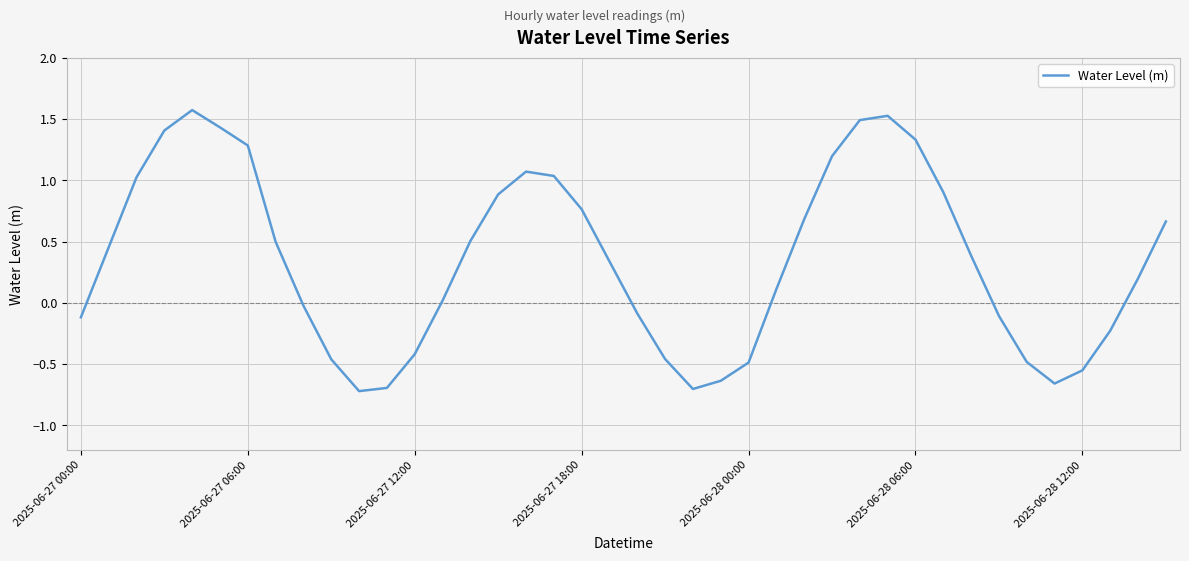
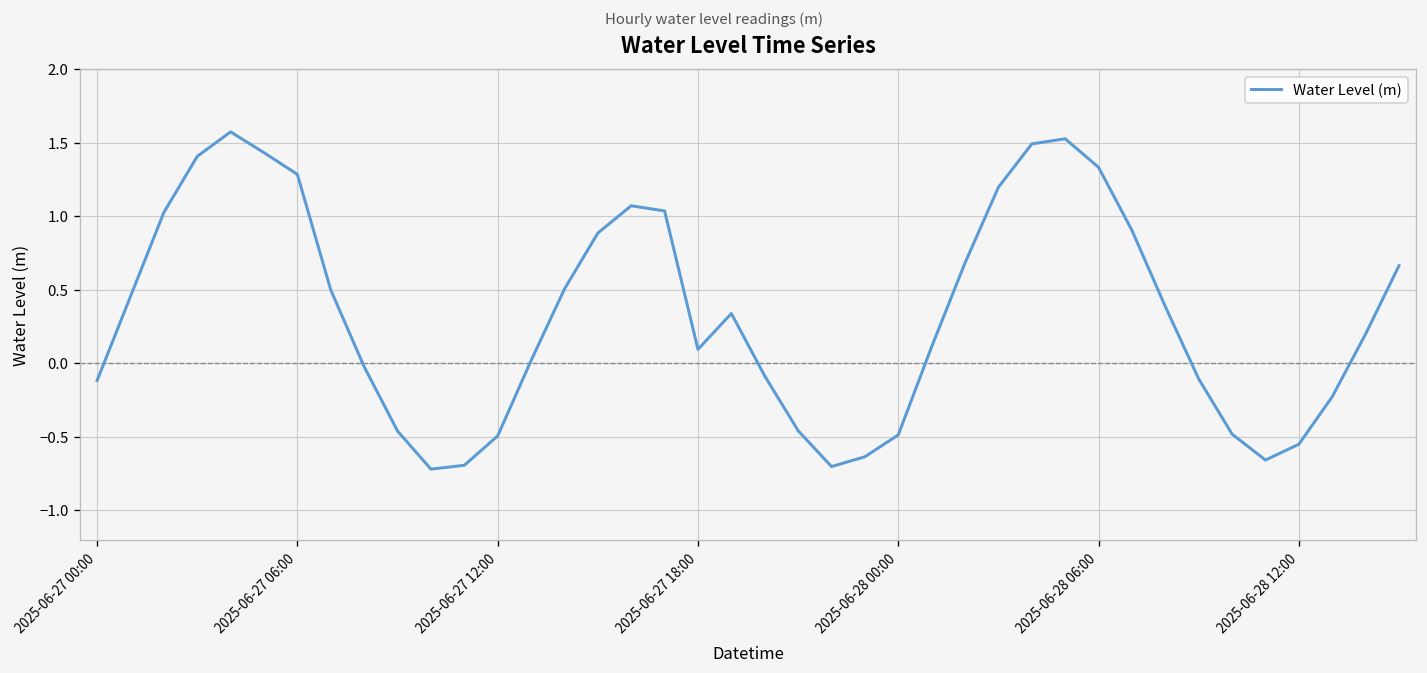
2025-06-27 12:00: -0.42 -> -0.49
2025-06-27 18:00: 0.76 -> 0.10
